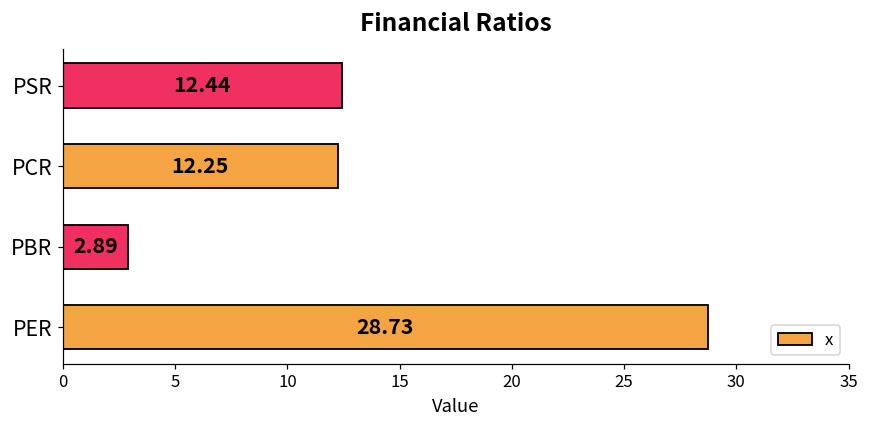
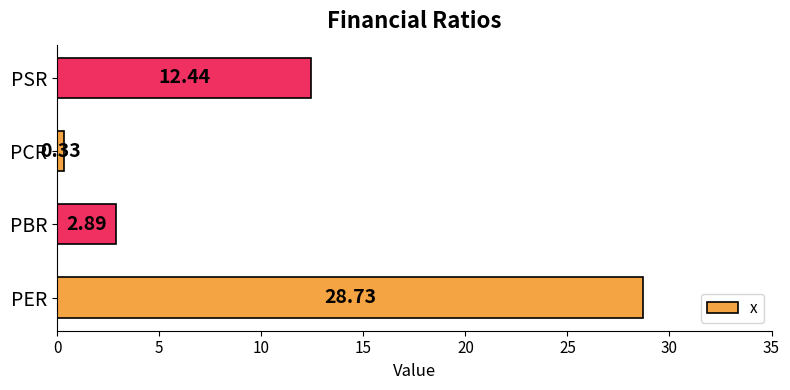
PCR: 12.25 -> 0.33
